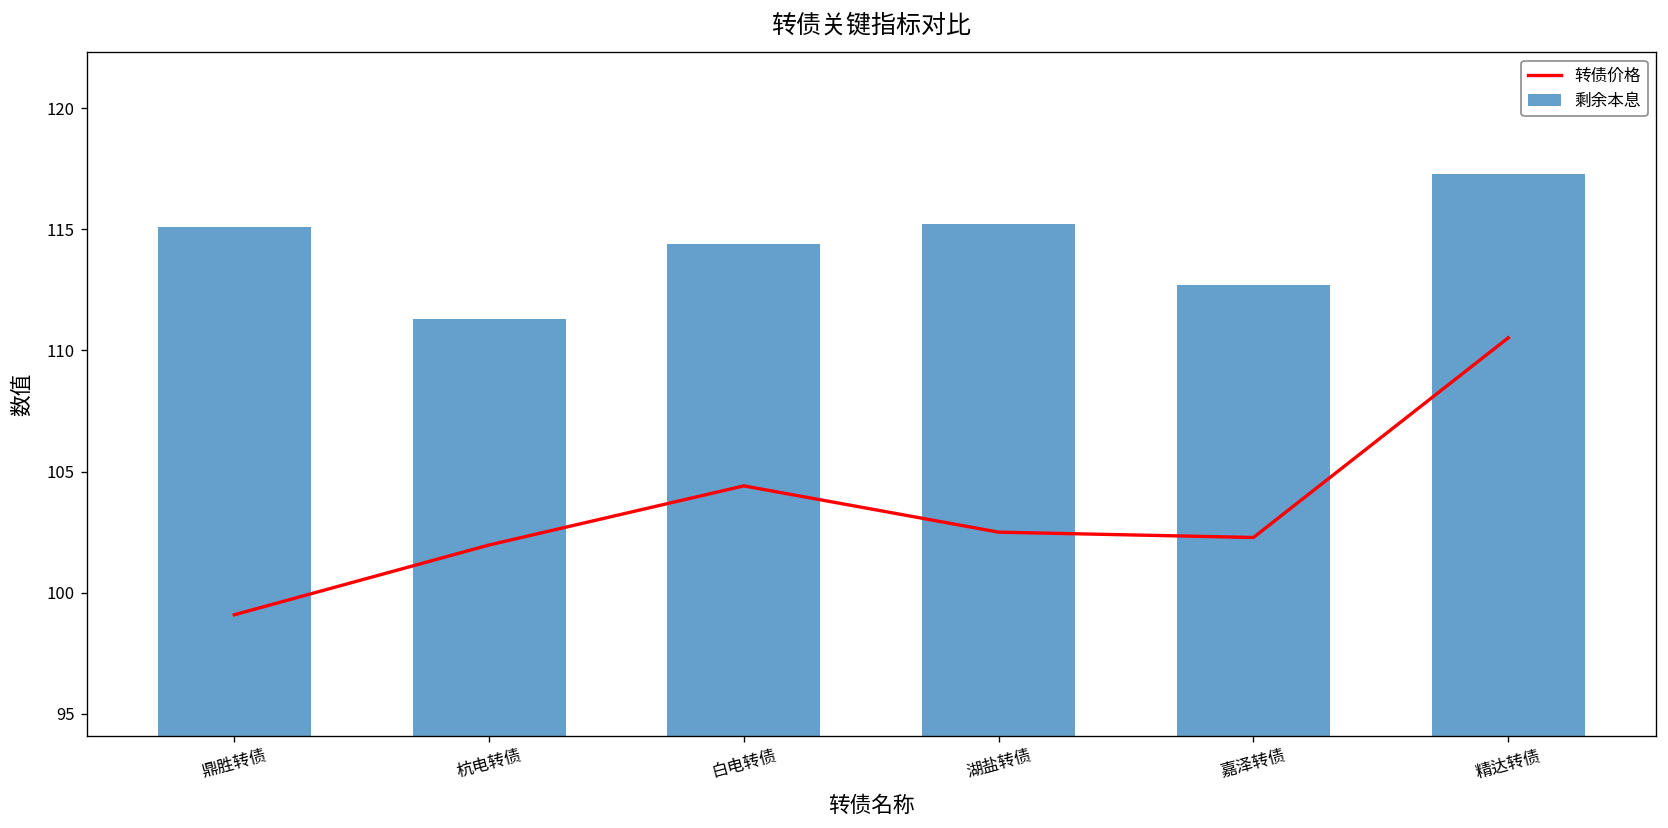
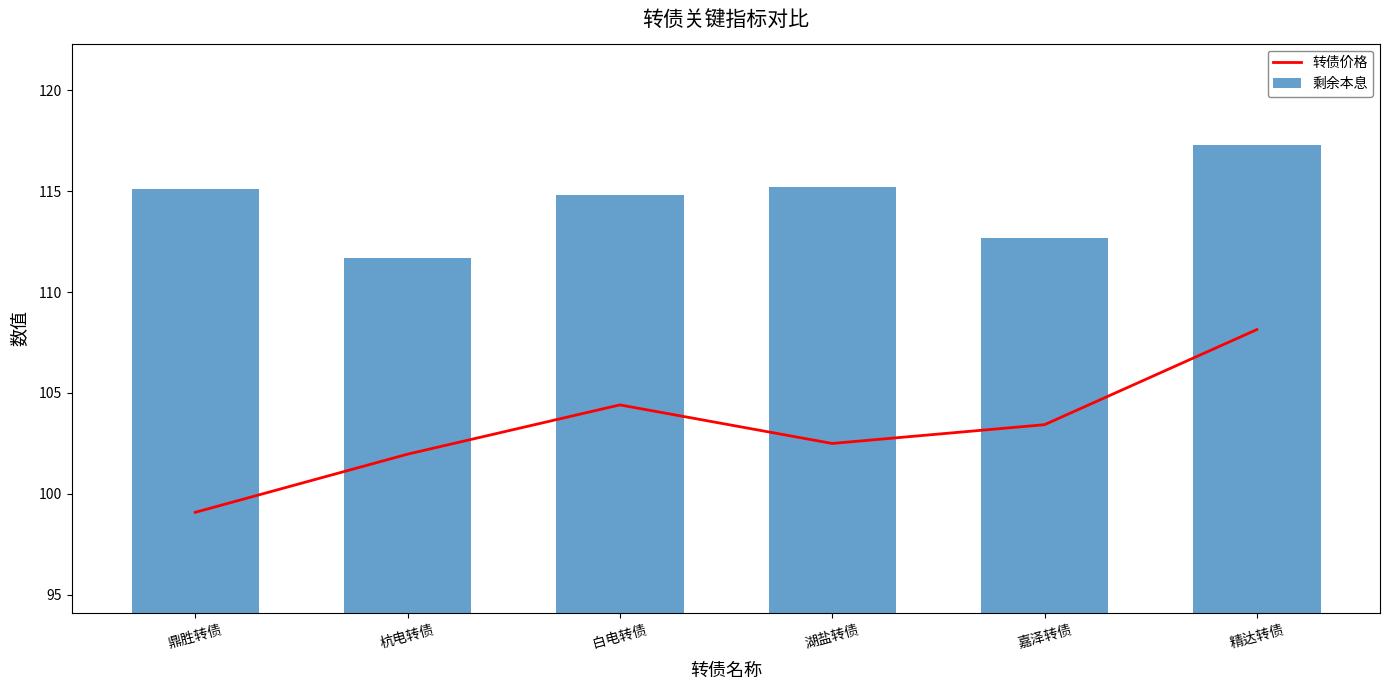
剩余本息, 杭电转债: 111.3 -> 111.7
剩余本息, 白电转债: 114.4 -> 114.8
转债价格, 嘉泽转债: 102.3 -> 103.4
转债价格, 精达转债: 110.5 -> 108.1
